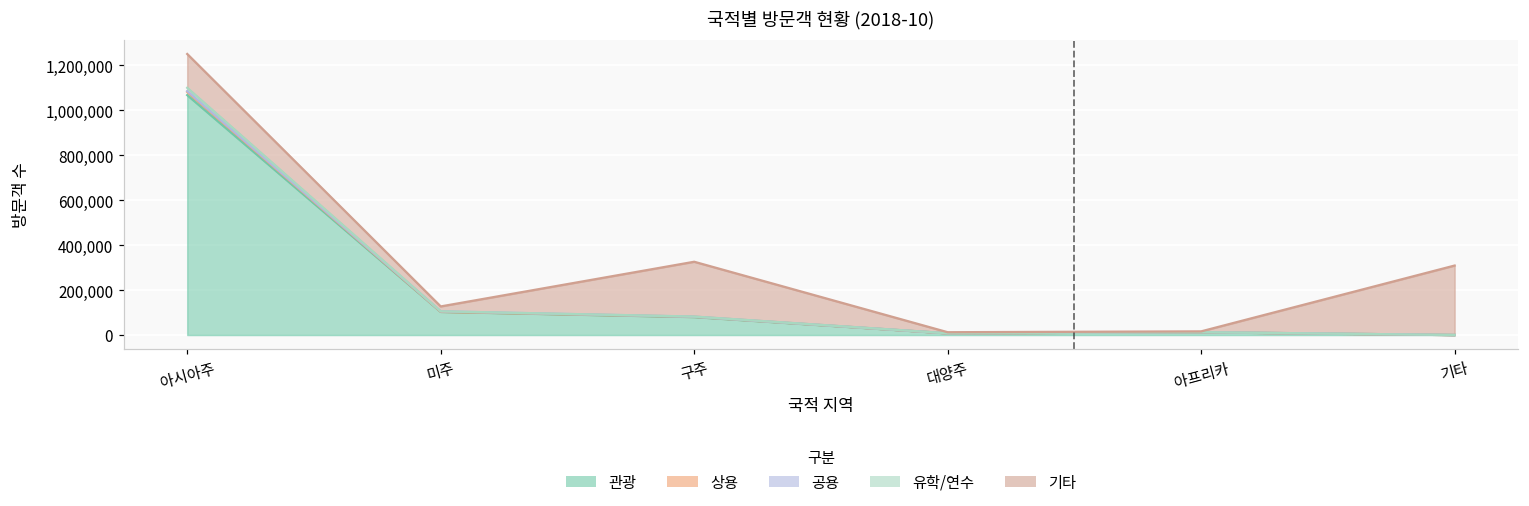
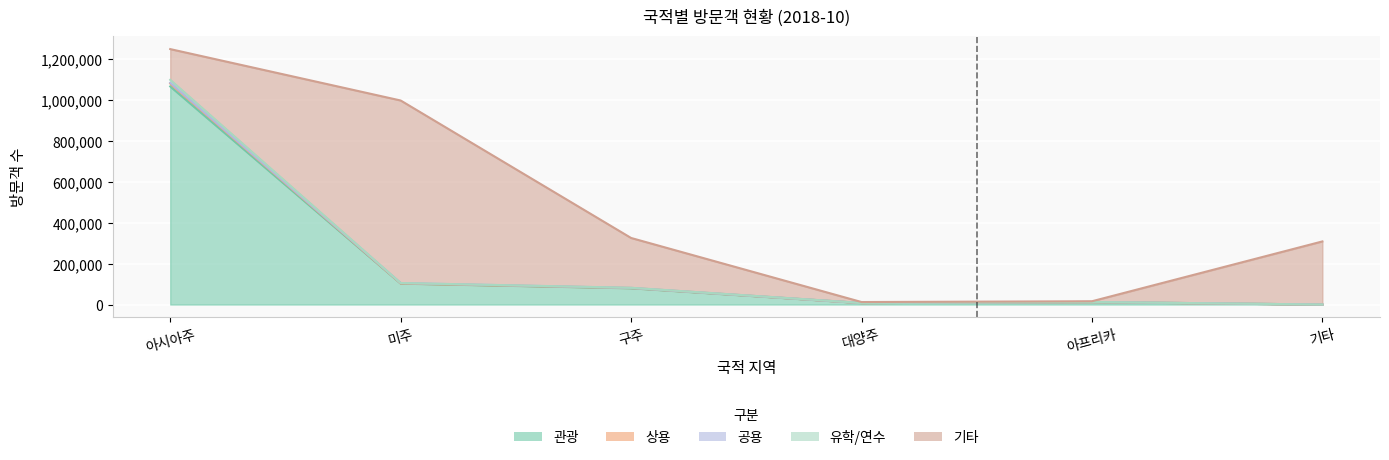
기타, 미주: 20,000 -> 890,000
